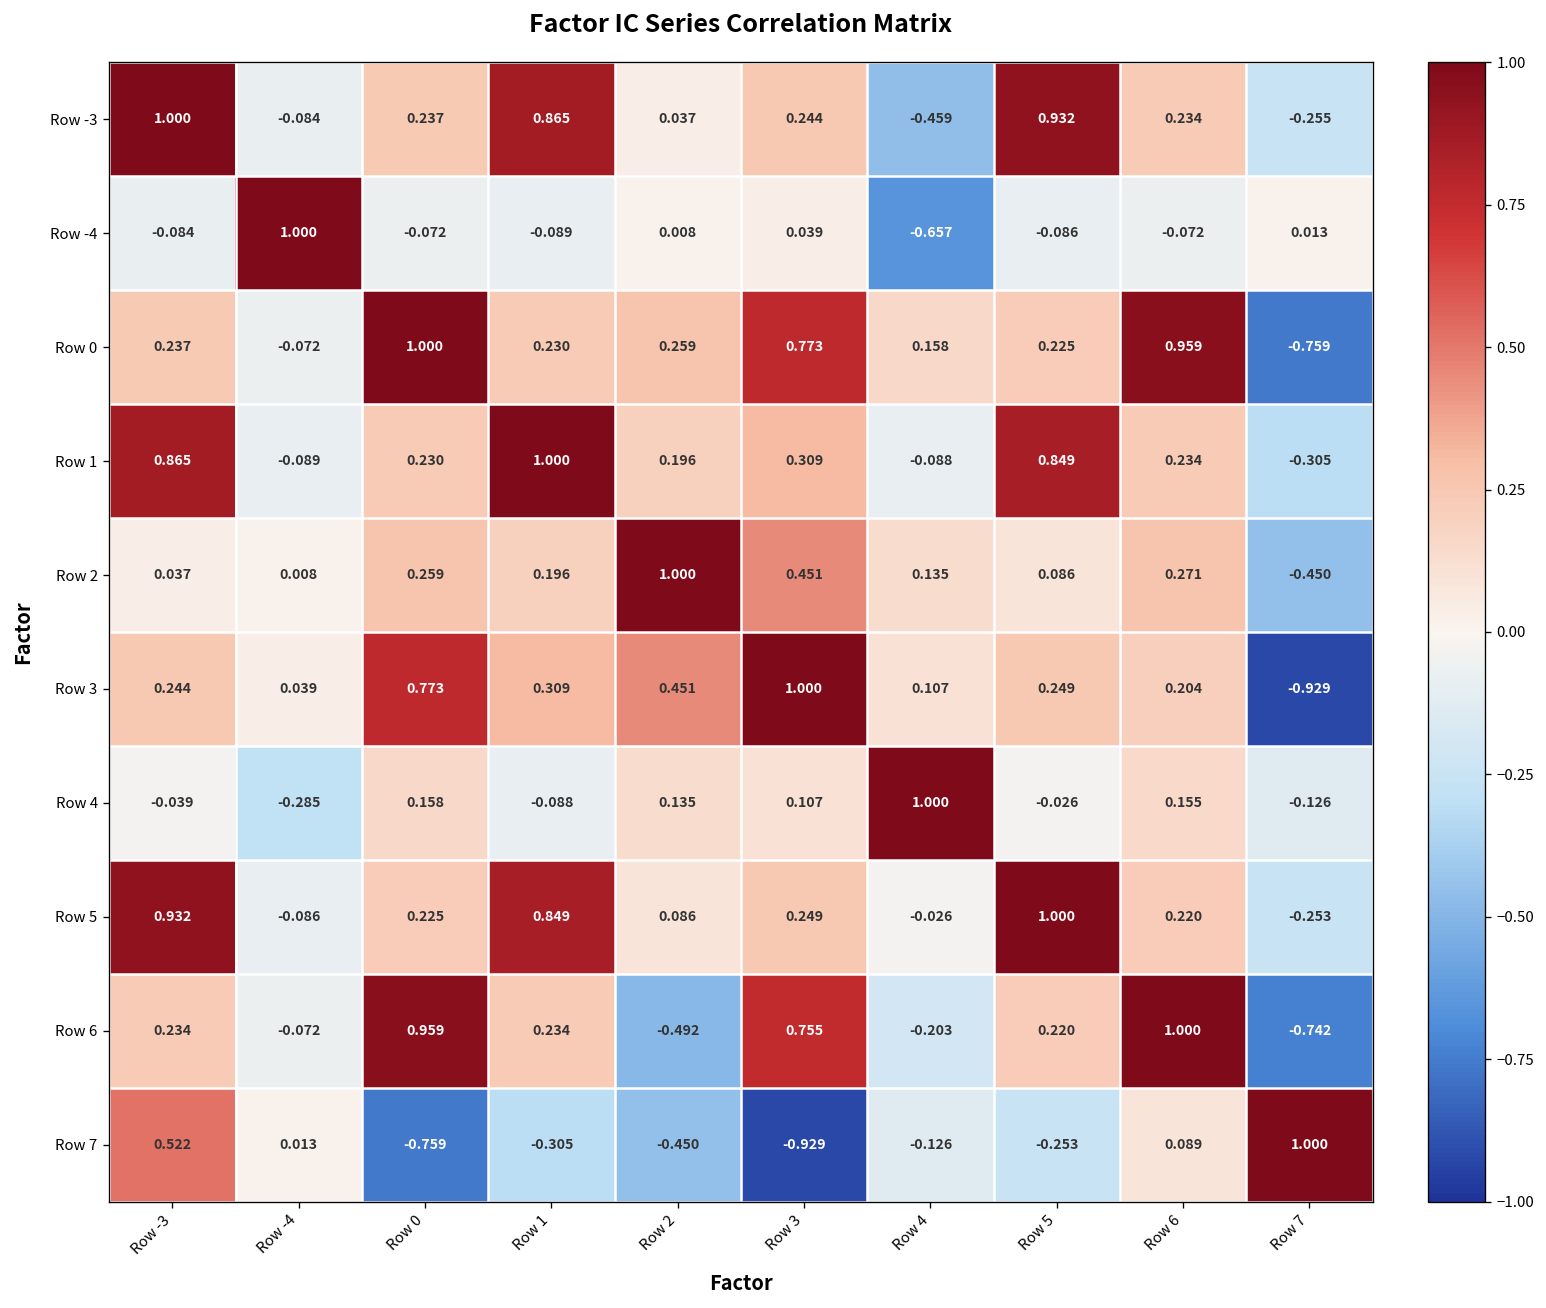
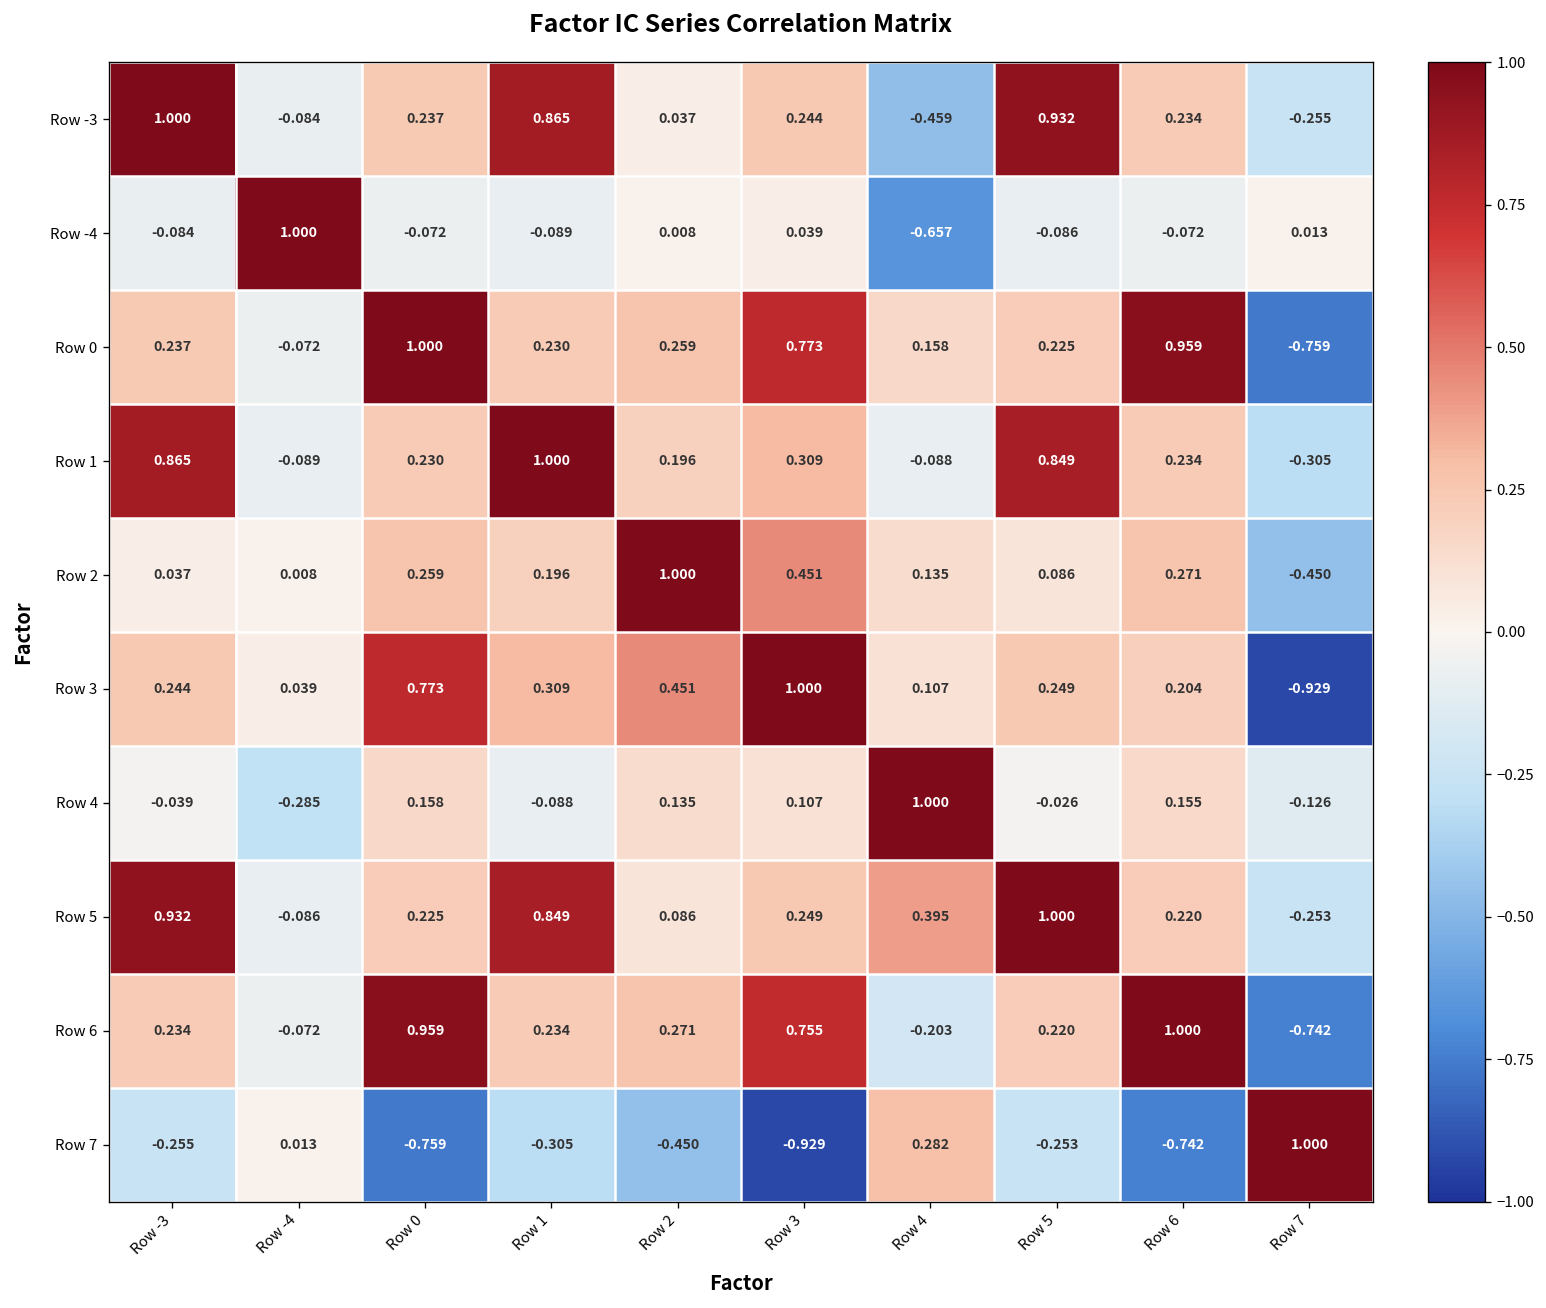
Row 5, Row 4: -0.026 -> 0.395
Row 6, Row 2: -0.492 -> 0.271
Row 7, Row -3: 0.522 -> -0.255
Row 7, Row 4: -0.126 -> 0.282
Row 7, Row 6: 0.089 -> -0.742
